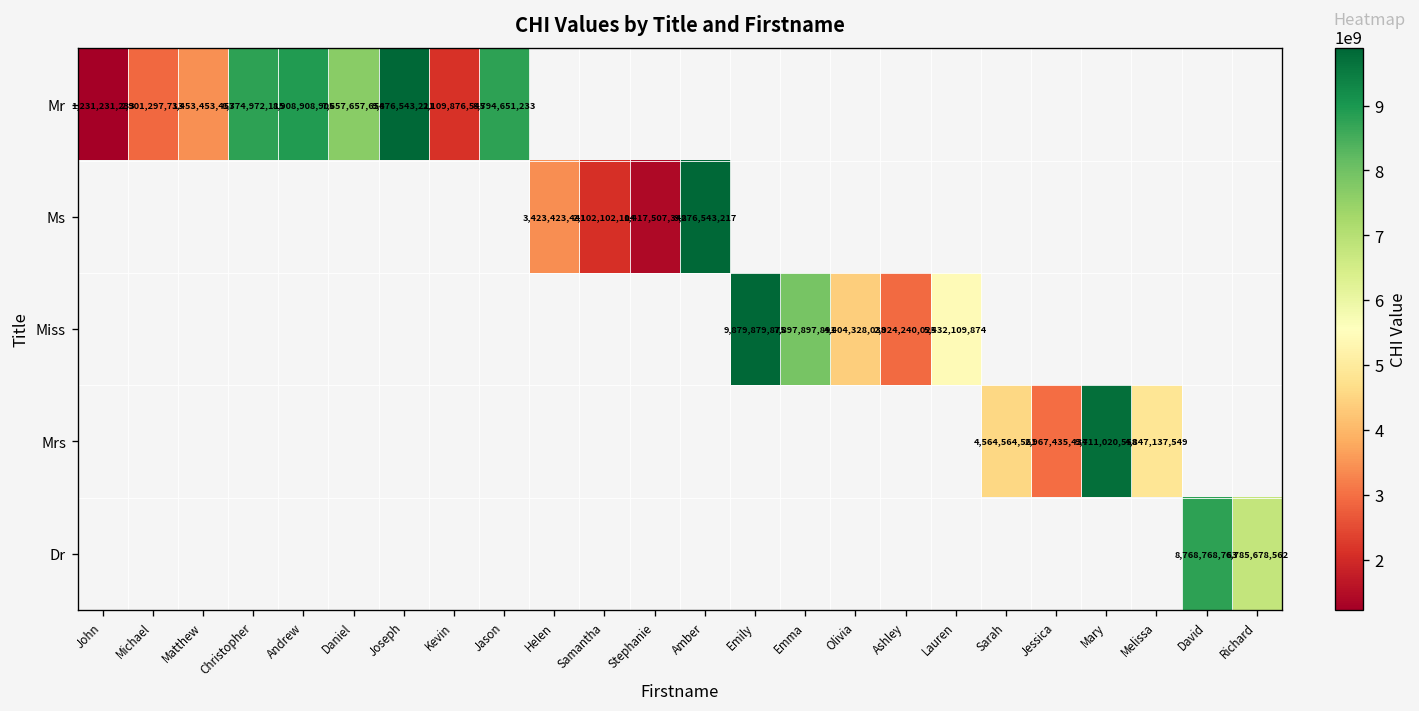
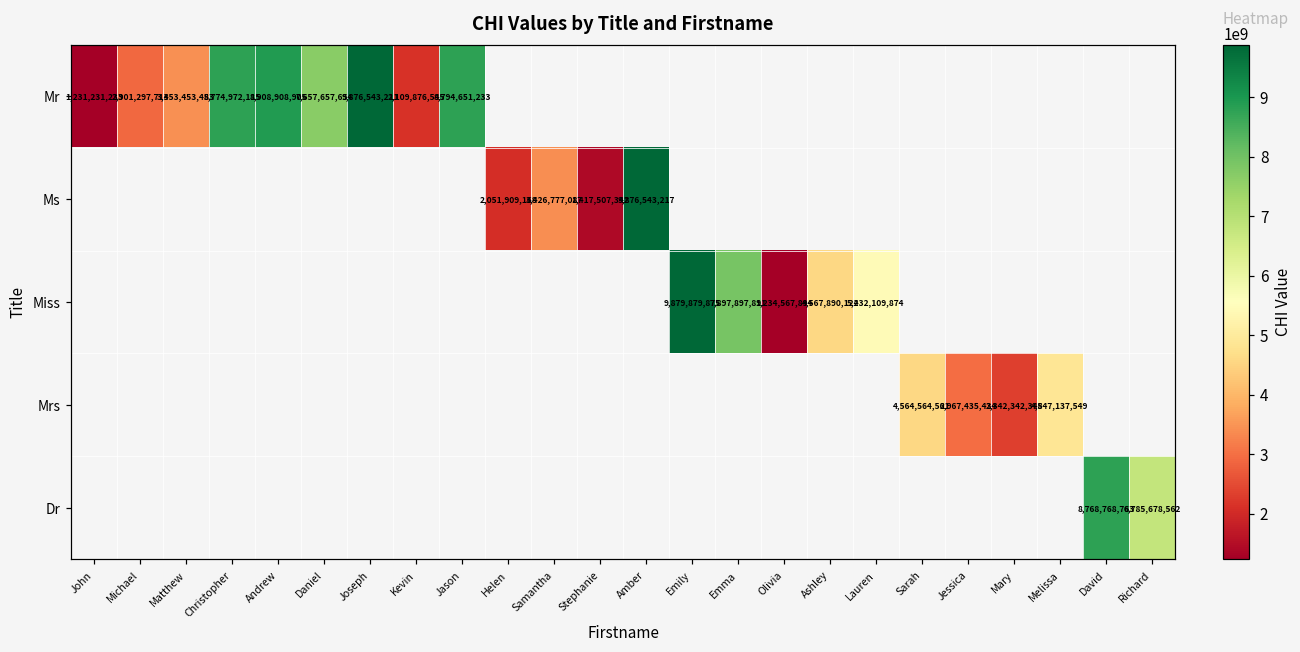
Ms, Helen: 3,423,423,441 -> 2,051,909,168
Ms, Samantha: 2,102,102,104 -> 3,426,777,087
Miss, Olivia: 4,404,328,038 -> 1,234,567,894
Miss, Ashley: 2,924,240,025 -> 4,567,890,122
Mrs, Mary: 9,711,020,558 -> 2,342,342,345
